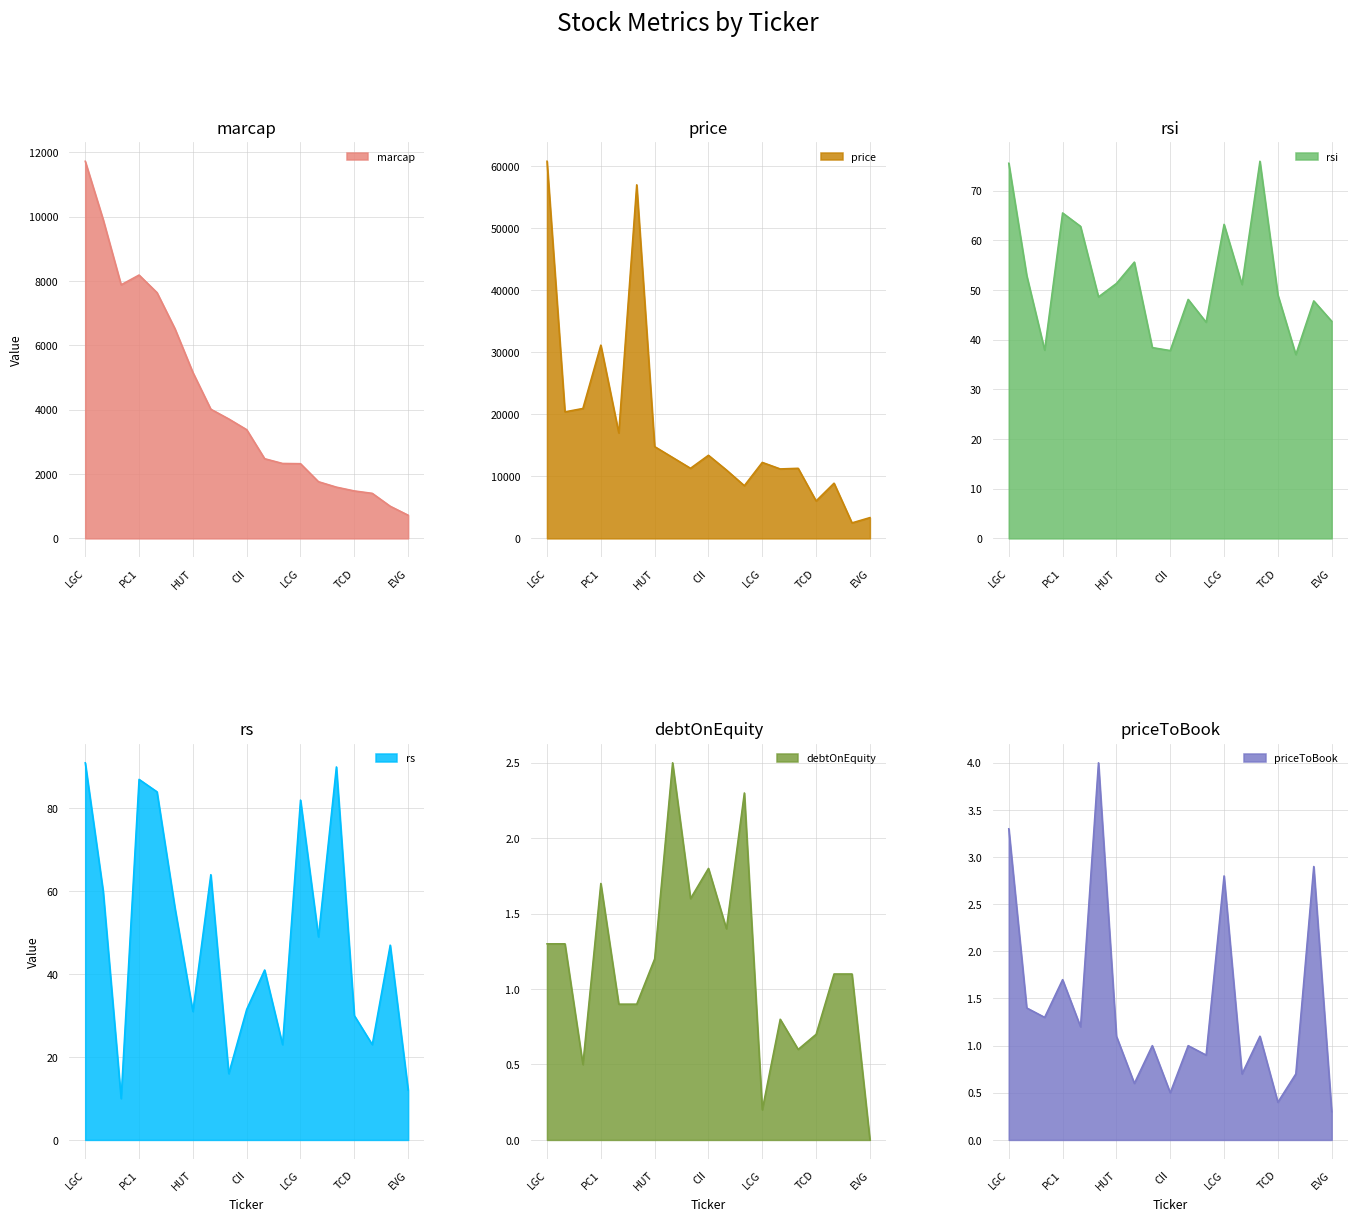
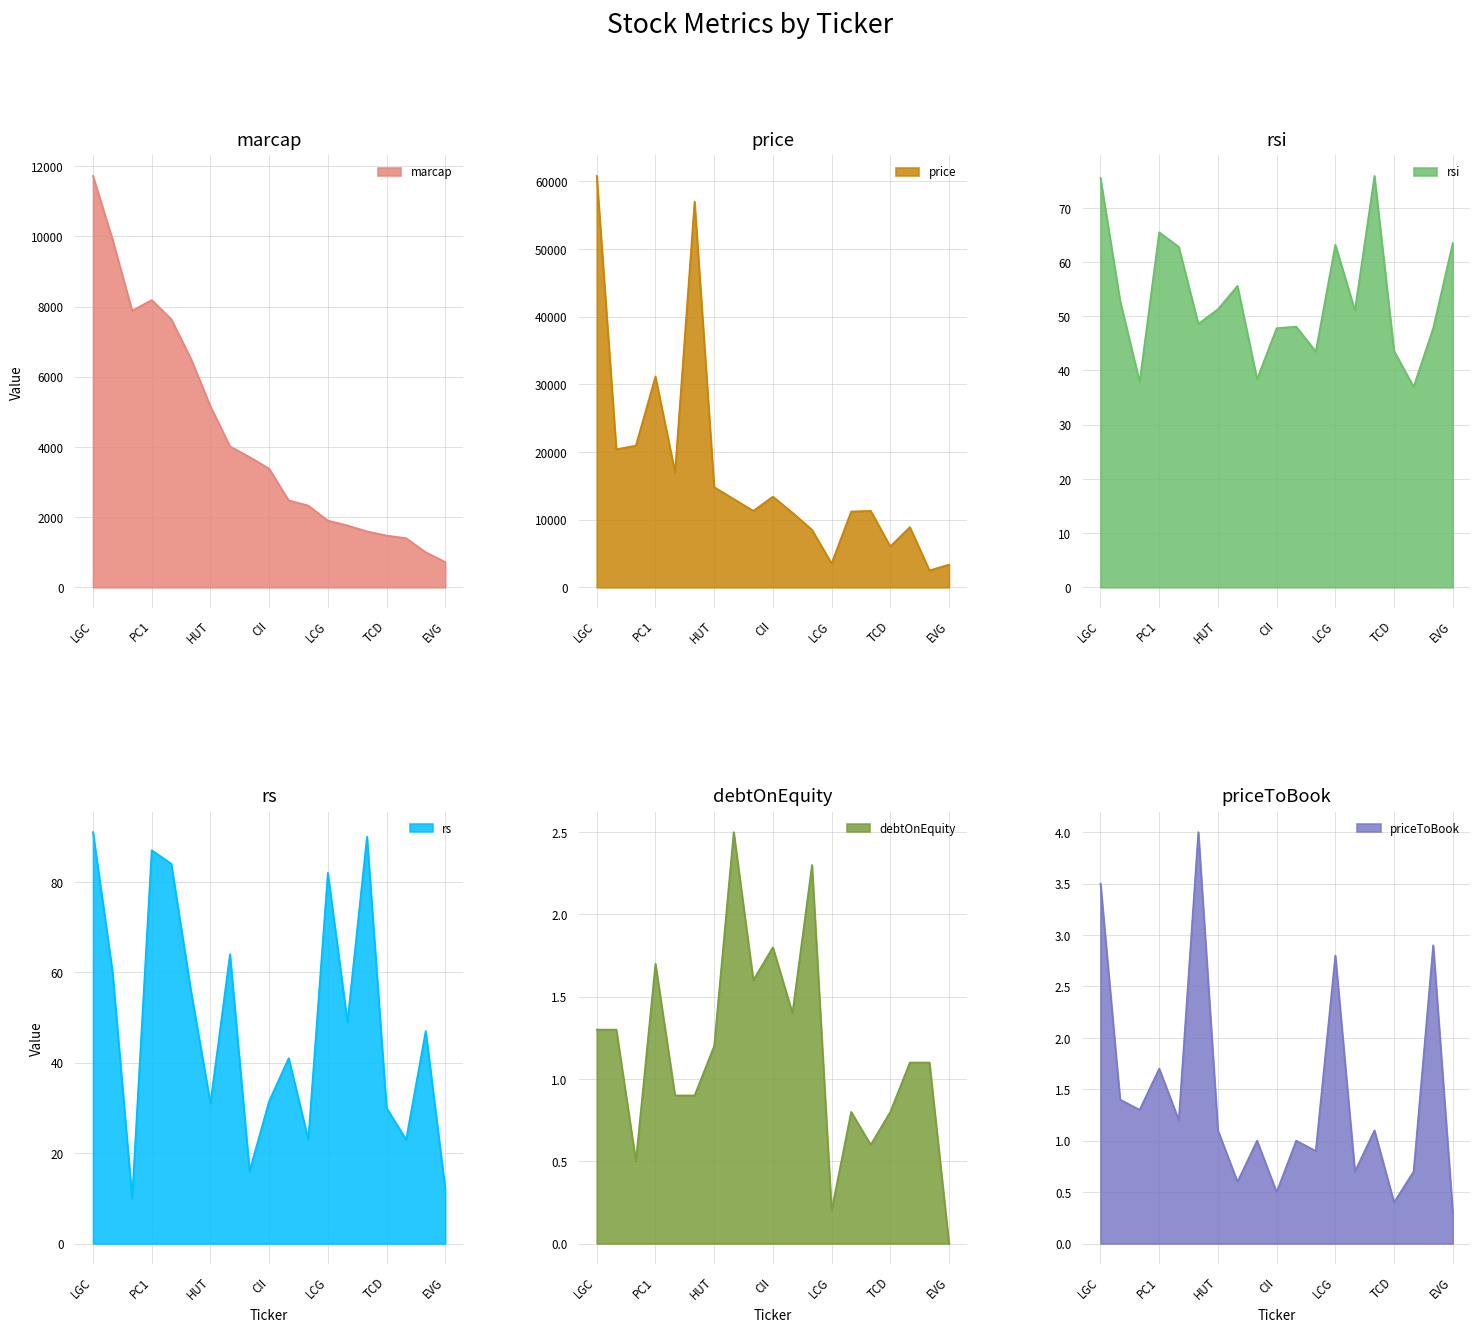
marcap, LCG: 2300 -> 1900
price, LCG: 12000 -> 4000
rsi, CII: 38 -> 48
rsi, TCD: 49 -> 44
rsi, EVG: 44 -> 64
debtOnEquity, TCD: 0.7 -> 0.8
priceToBook, LGC: 3.3 -> 3.5
